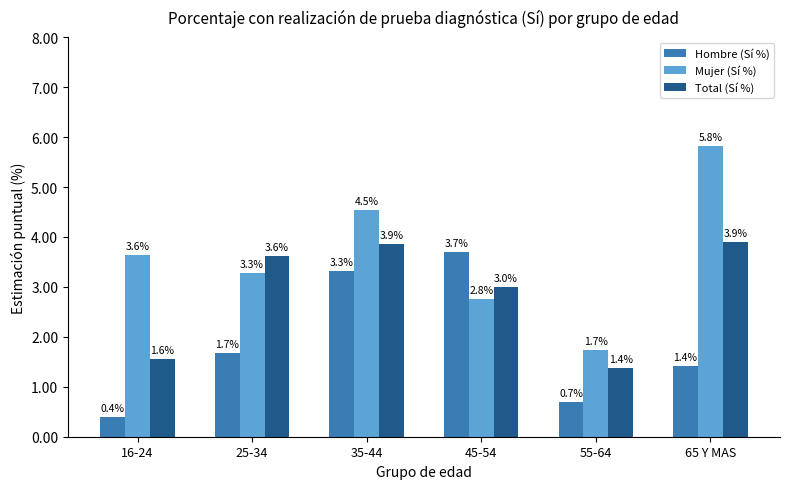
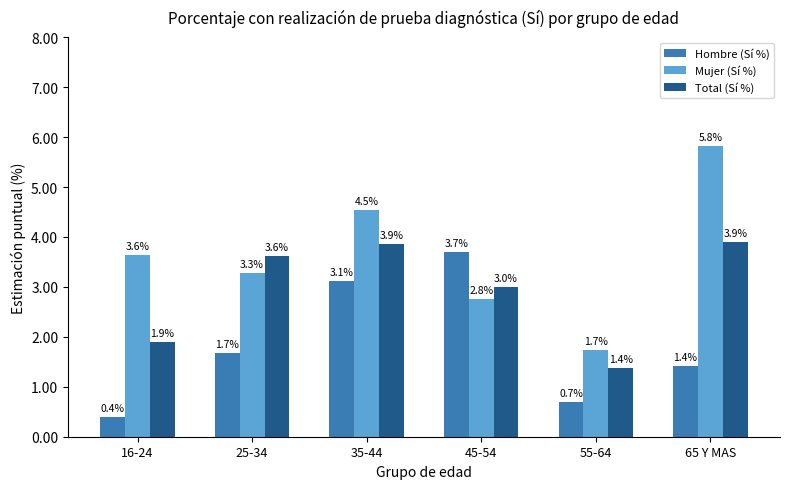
Total (Sí %), 16-24: 1.6% -> 1.9%
Hombre (Sí %), 35-44: 3.3% -> 3.1%
